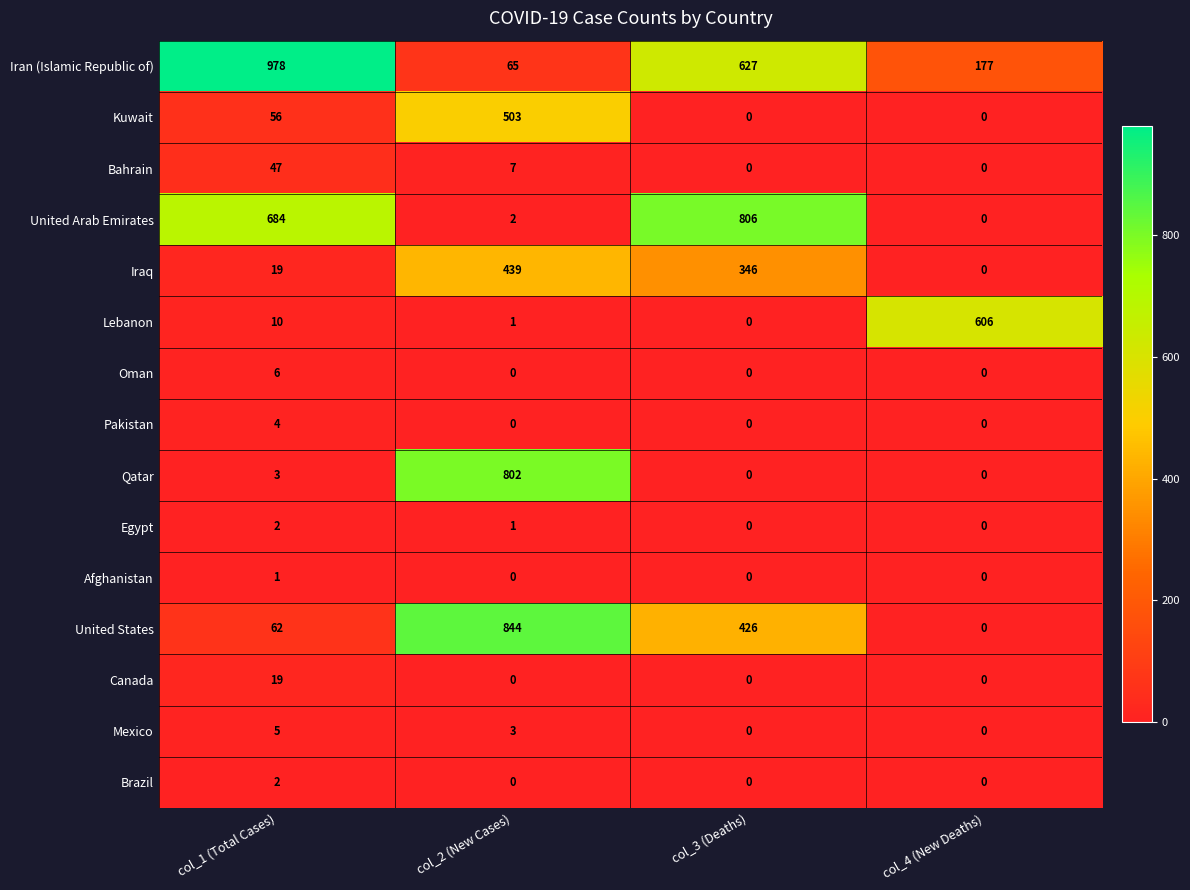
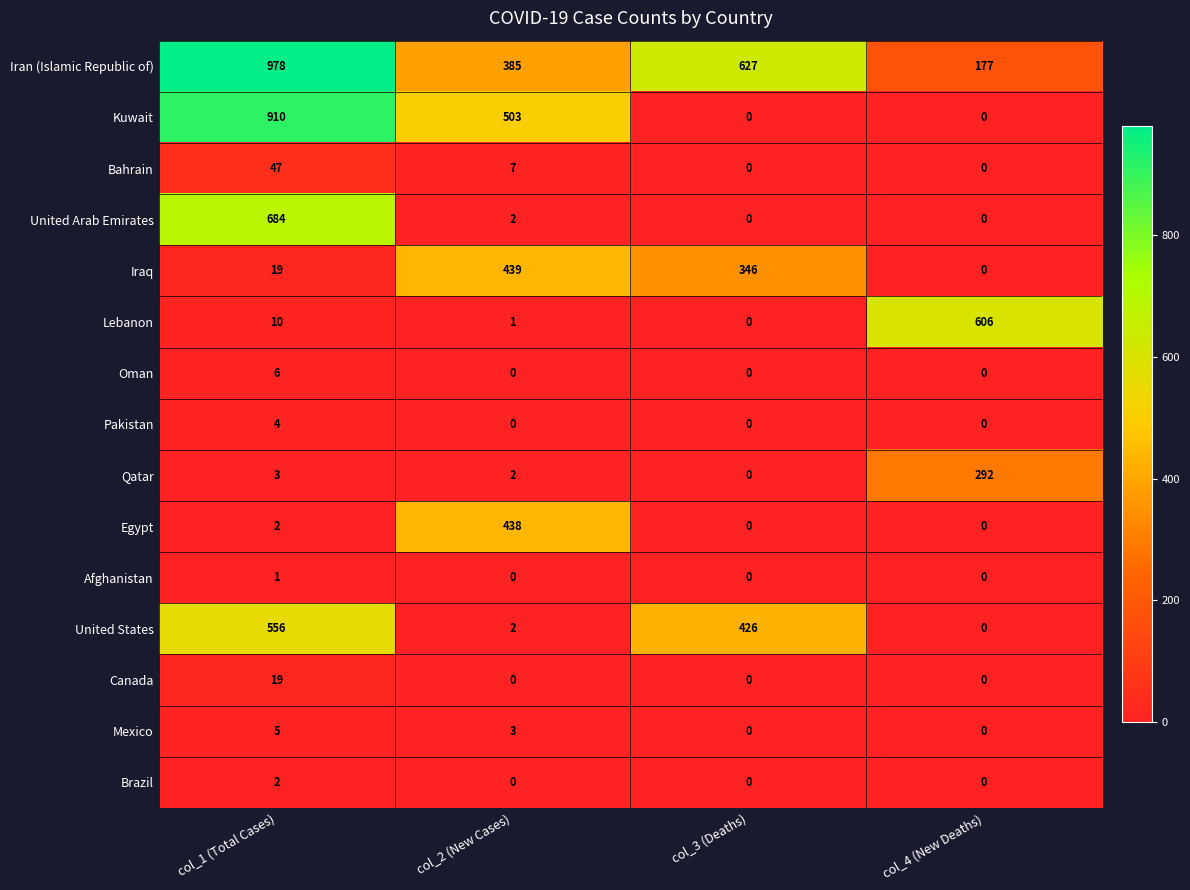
Iran (Islamic Republic of), col_2 (New Cases): 65 -> 385
Kuwait, col_1 (Total Cases): 56 -> 910
United Arab Emirates, col_3 (Deaths): 806 -> 0
Qatar, col_2 (New Cases): 802 -> 2
Qatar, col_4 (New Deaths): 0 -> 292
Egypt, col_2 (New Cases): 1 -> 438
United States, col_1 (Total Cases): 62 -> 556
United States, col_2 (New Cases): 844 -> 2
